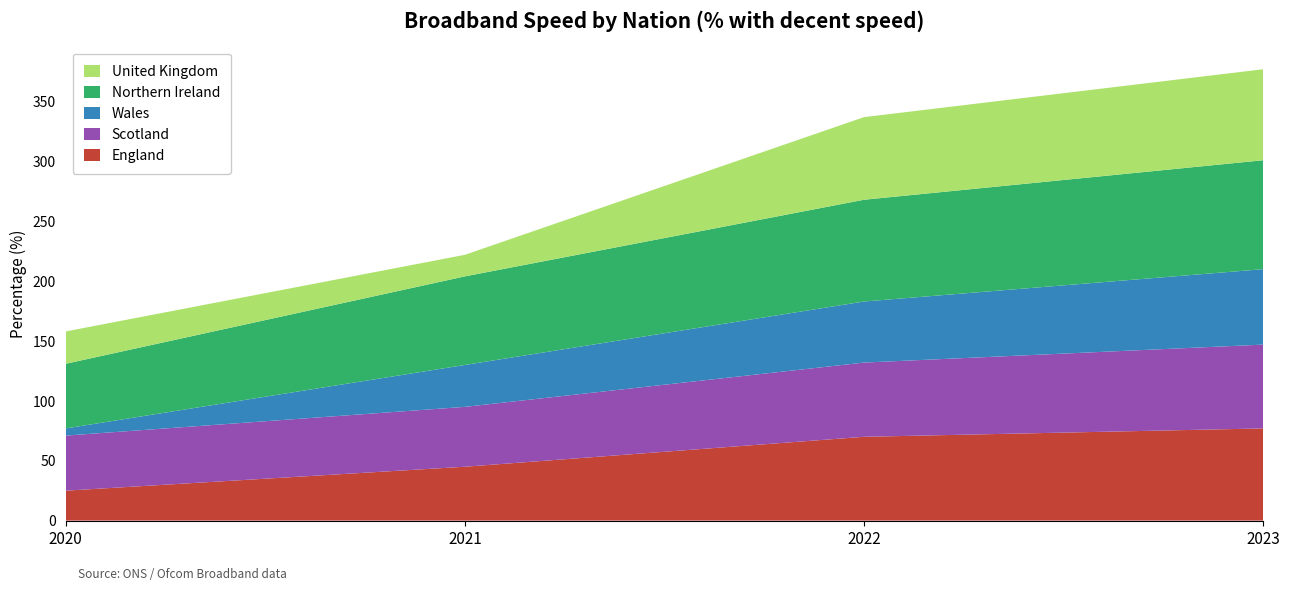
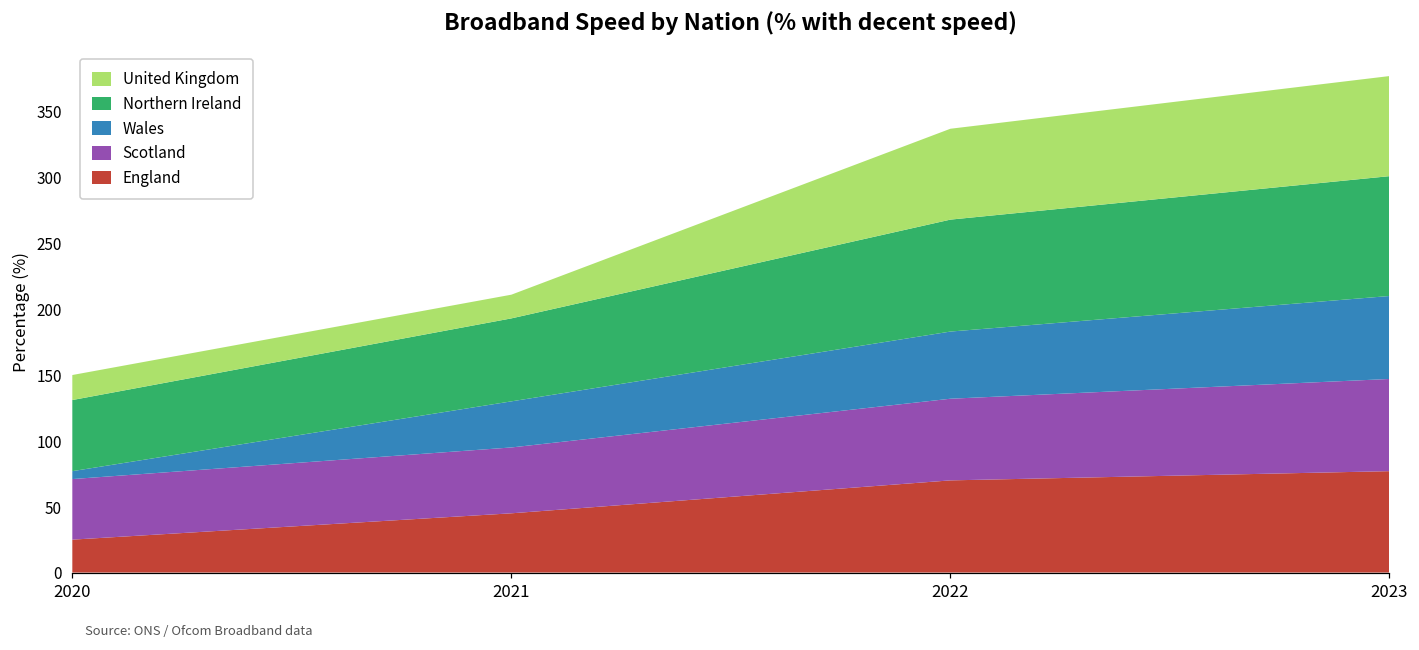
United Kingdom, 2020: 27 -> 19
Northern Ireland, 2021: 74 -> 63
